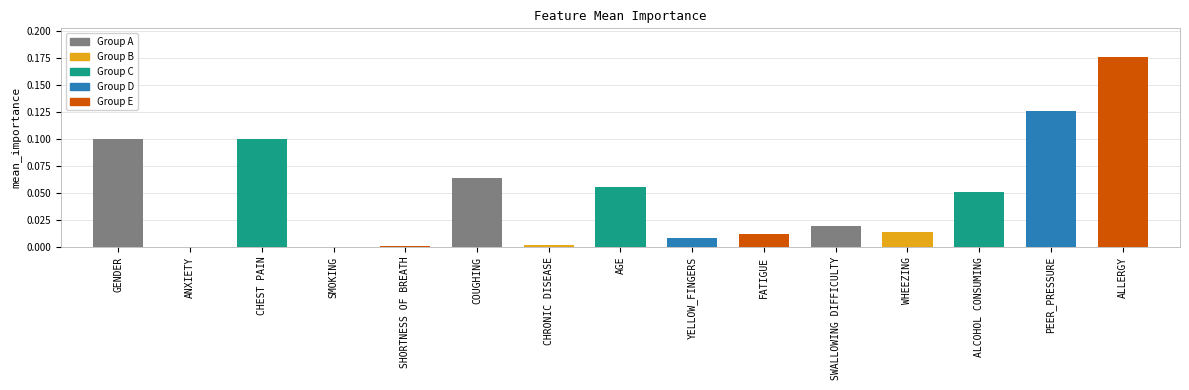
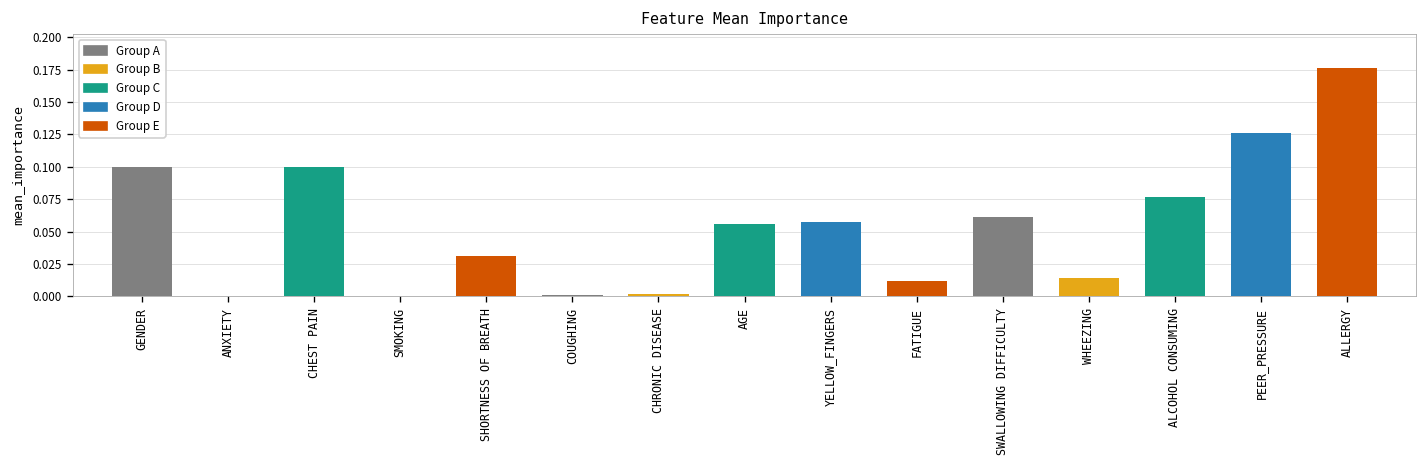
SHORTNESS OF BREATH: 0.001 -> 0.031
COUGHING: 0.064 -> 0.001
YELLOW_FINGERS: 0.008 -> 0.058
SWALLOWING DIFFICULTY: 0.019 -> 0.061
ALCOHOL CONSUMING: 0.051 -> 0.077
